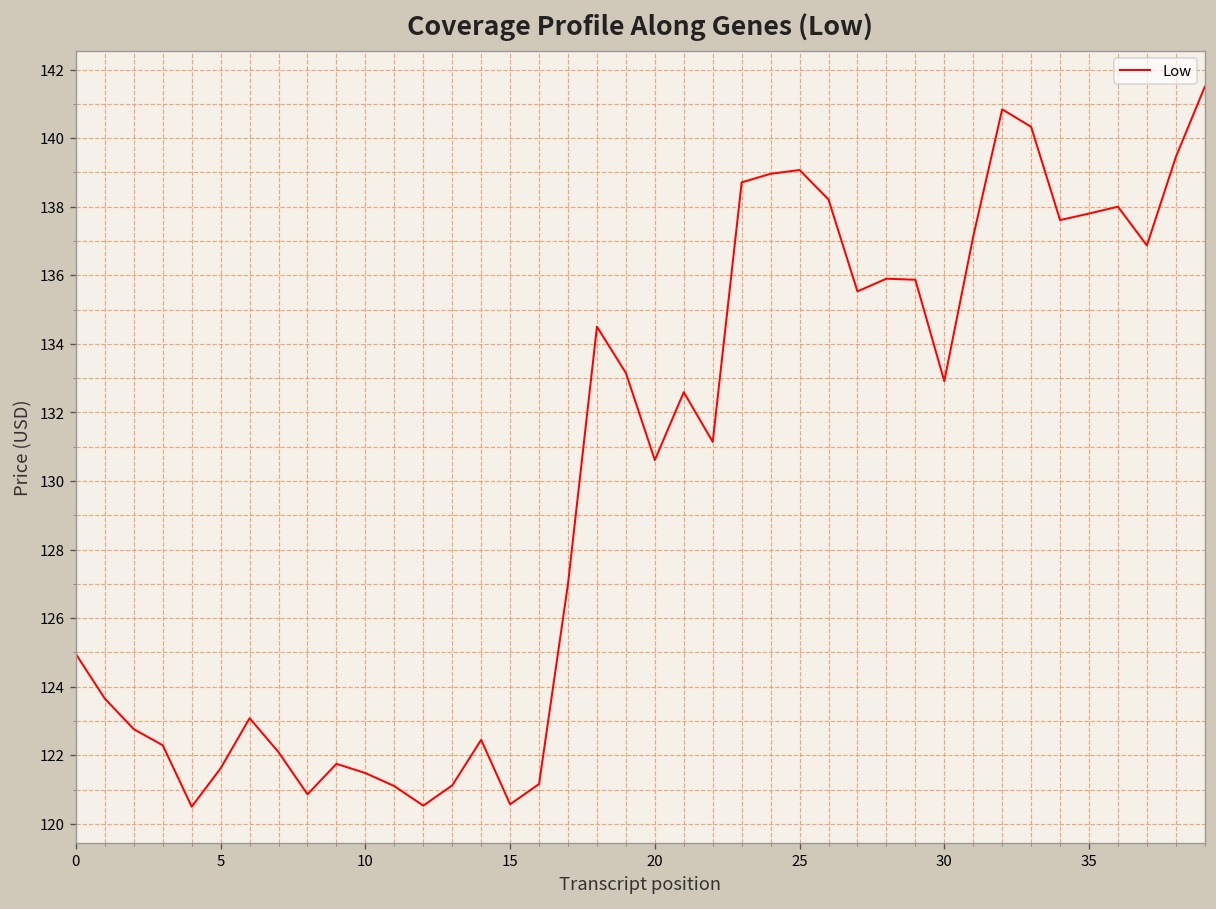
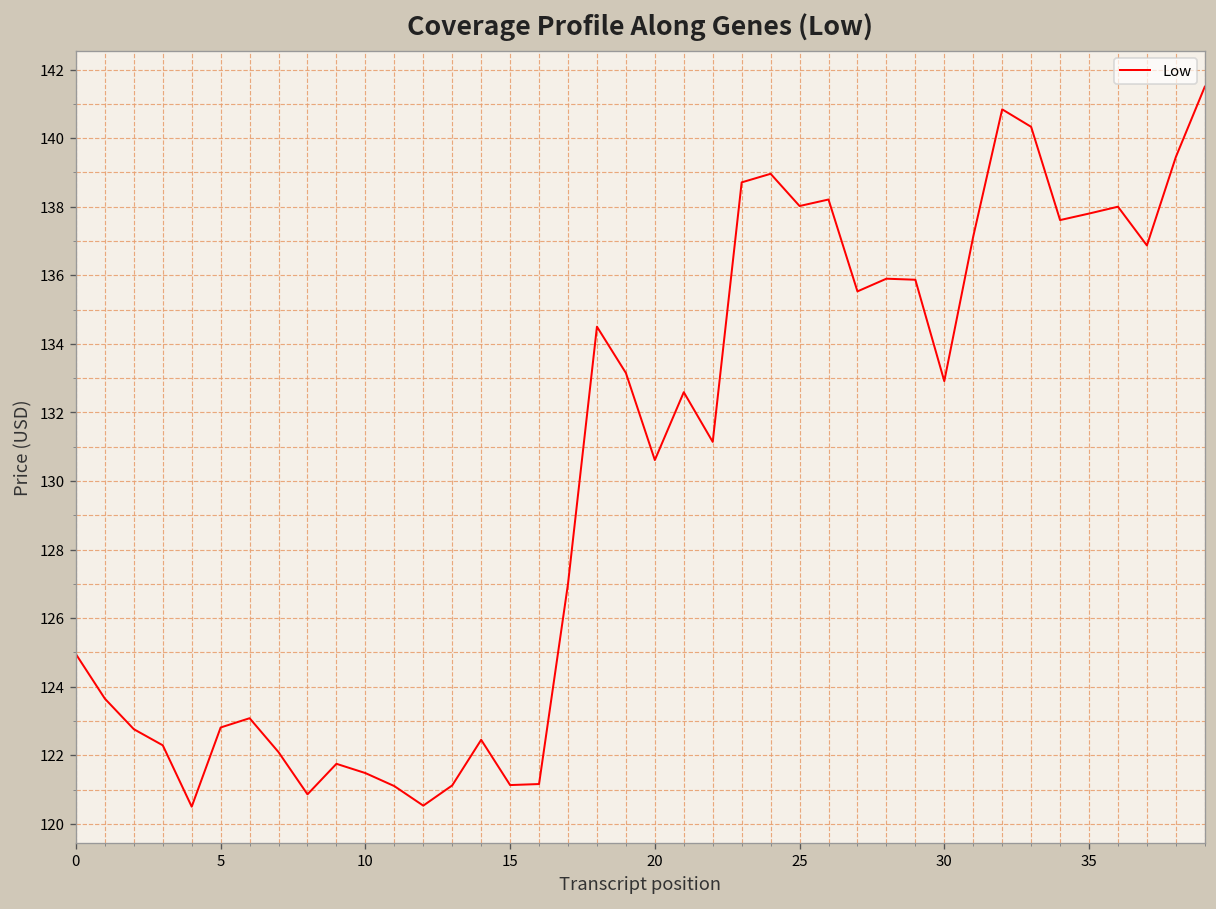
5: 121.6 -> 122.8
15: 120.6 -> 121.1
25: 139.1 -> 138.0
